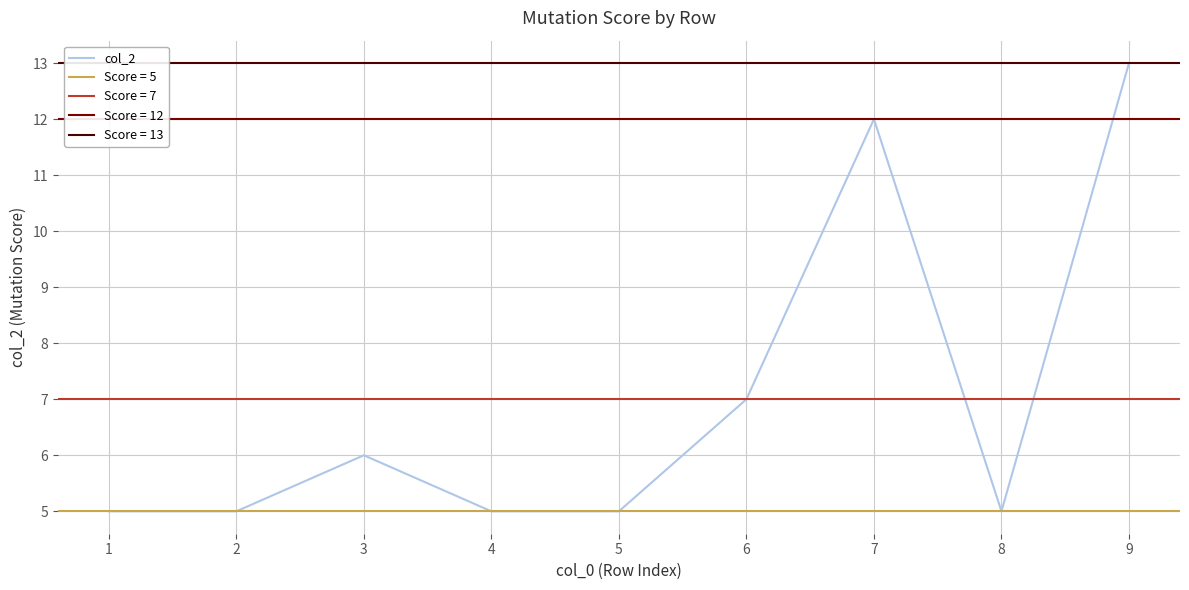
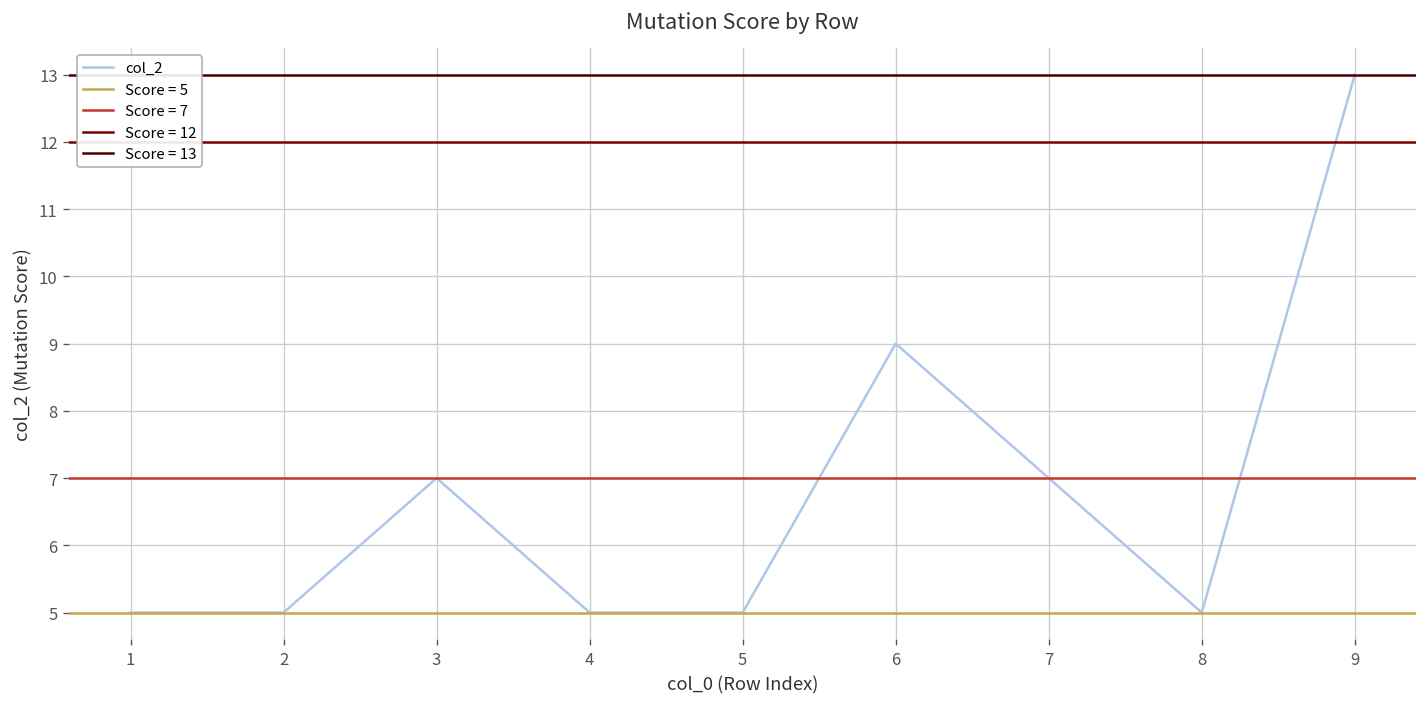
3: 6 -> 7
6: 7 -> 9
7: 12 -> 7
